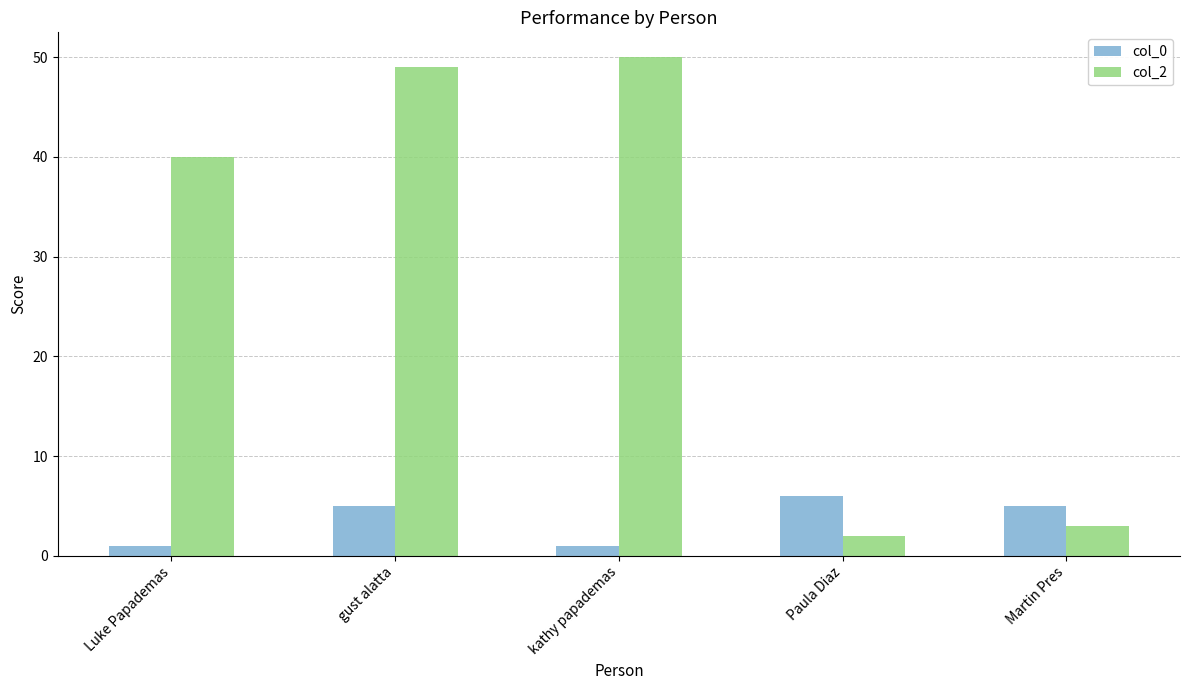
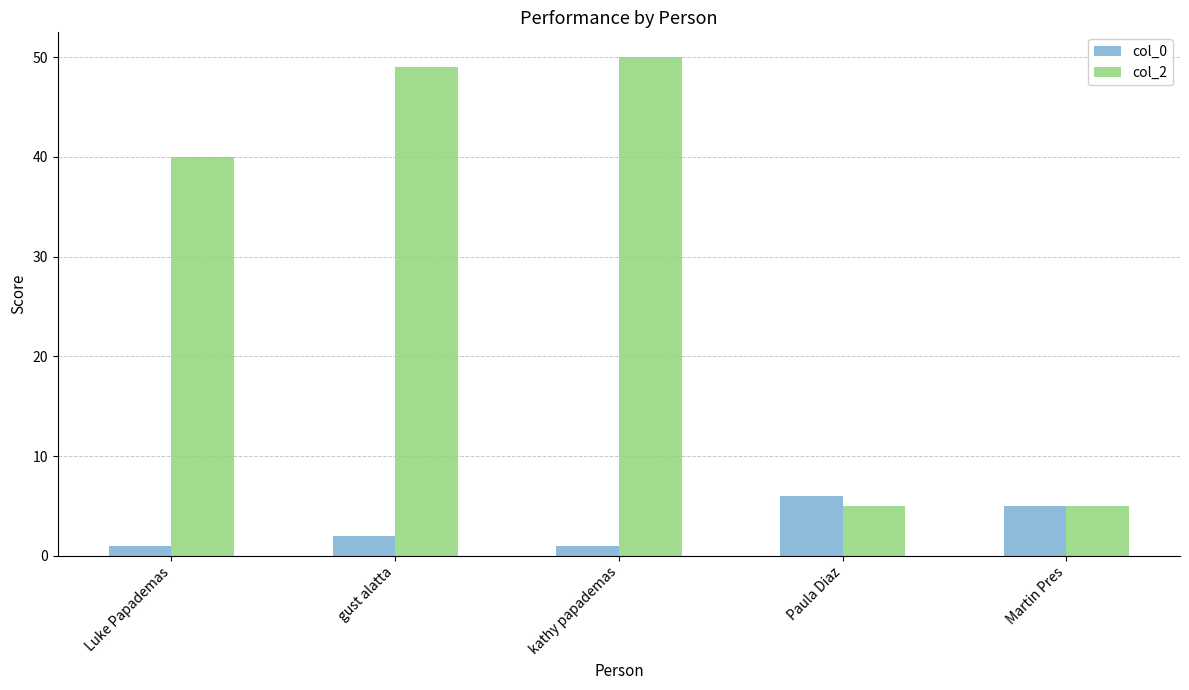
col_0, gust alatta: 5 -> 2
col_2, Paula Diaz: 2 -> 5
col_2, Martin Pres: 3 -> 5
